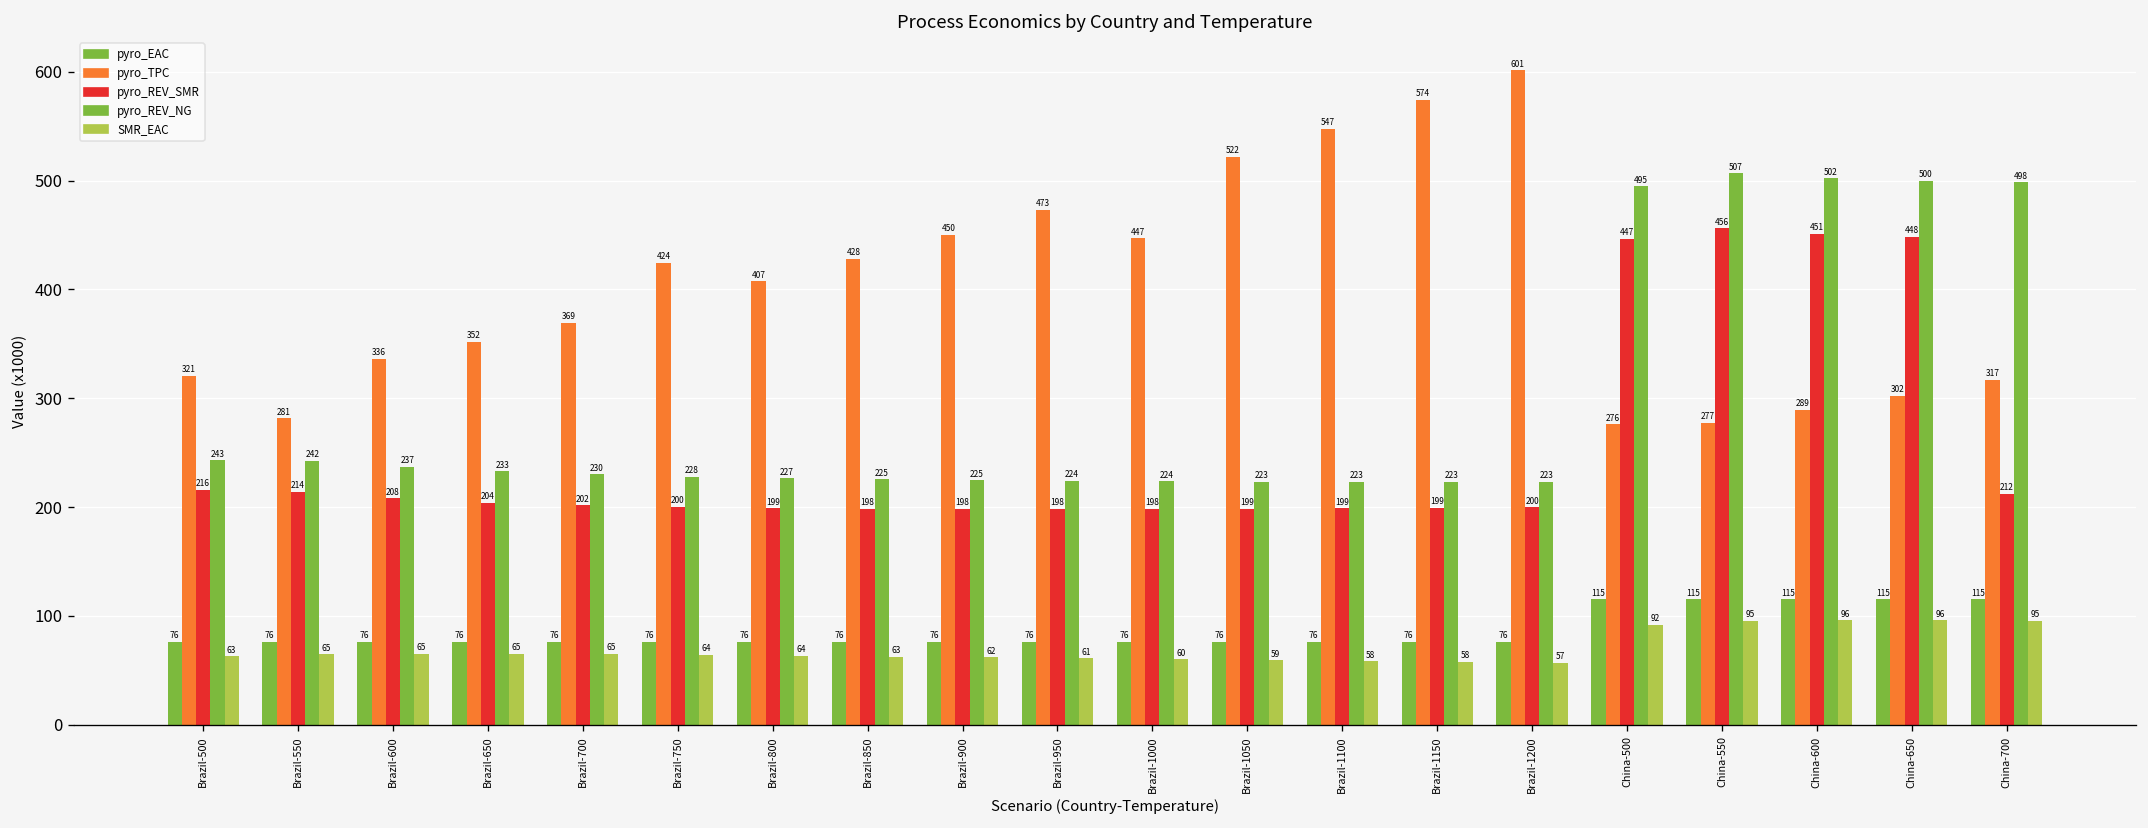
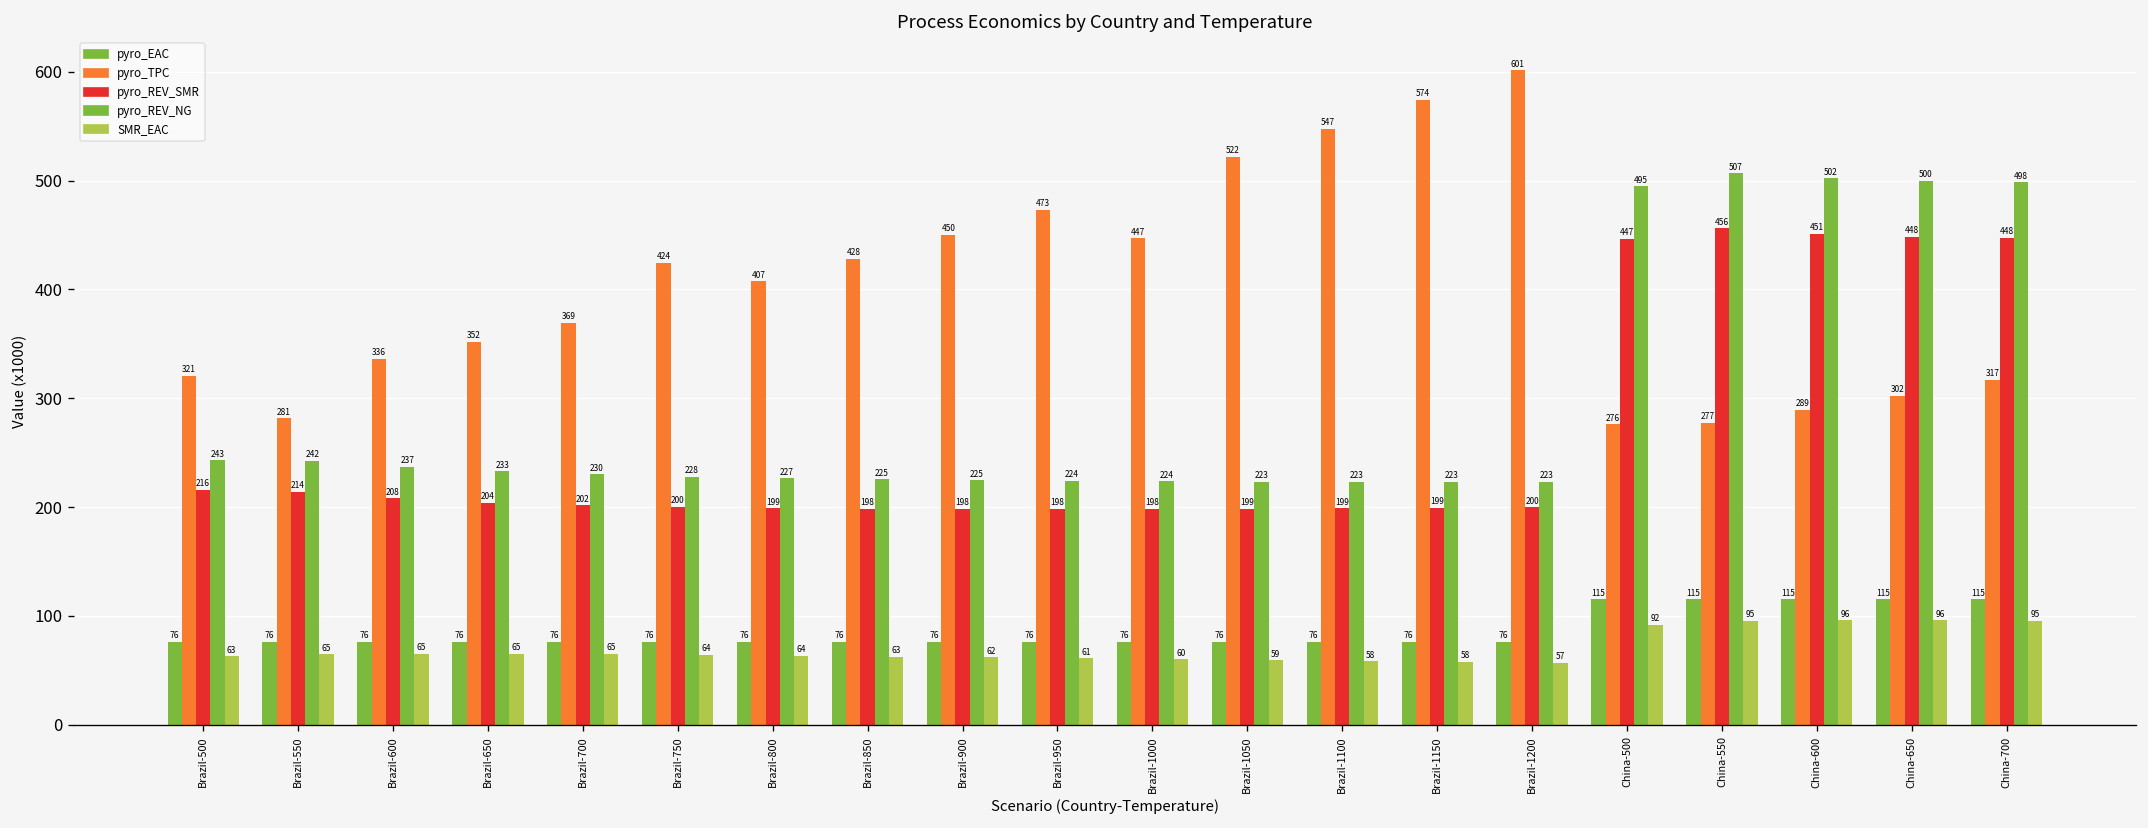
pyro_REV_SMR, China-700: 212 -> 448
